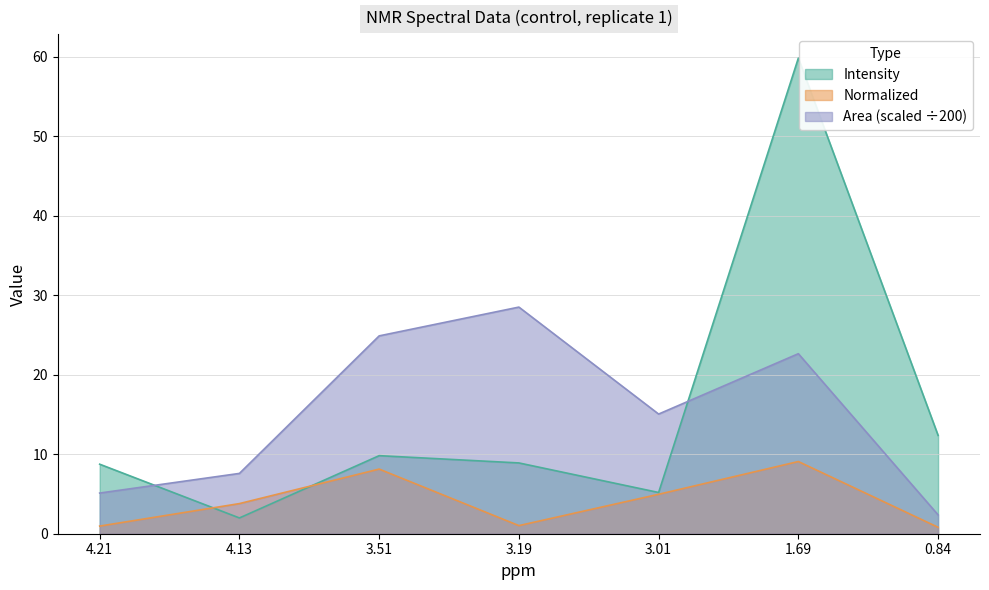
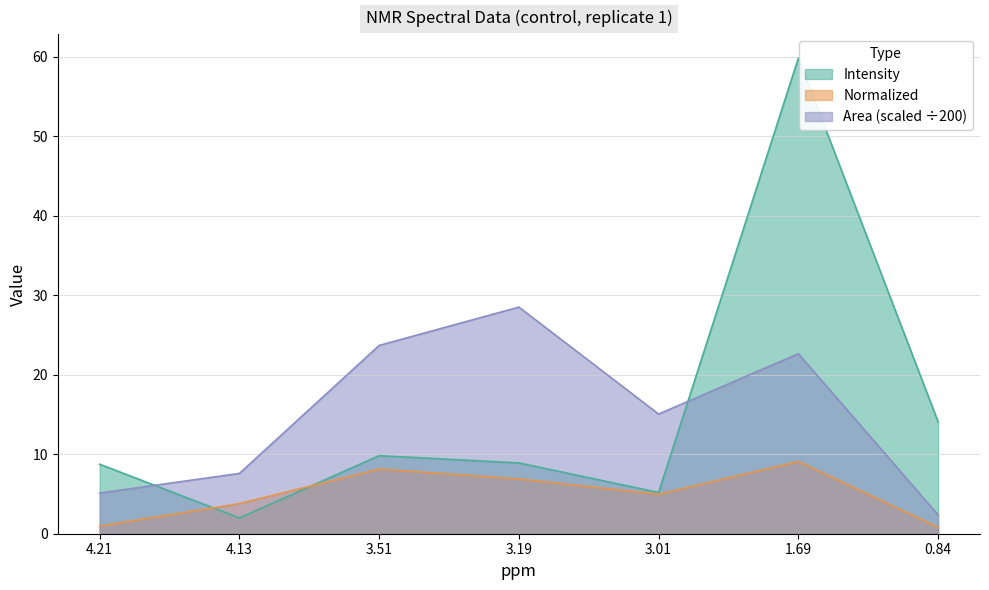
Area (scaled ÷200), 3.51: 25 -> 24
Normalized, 3.19: 1 -> 7
Intensity, 0.84: 12 -> 14
